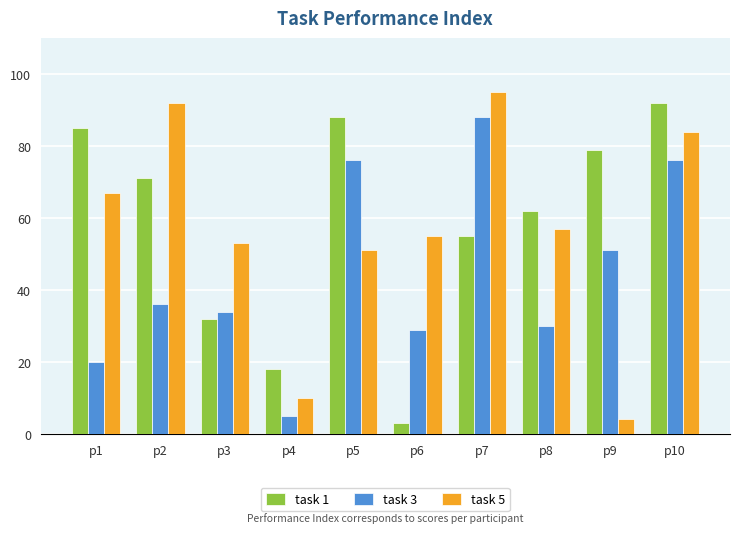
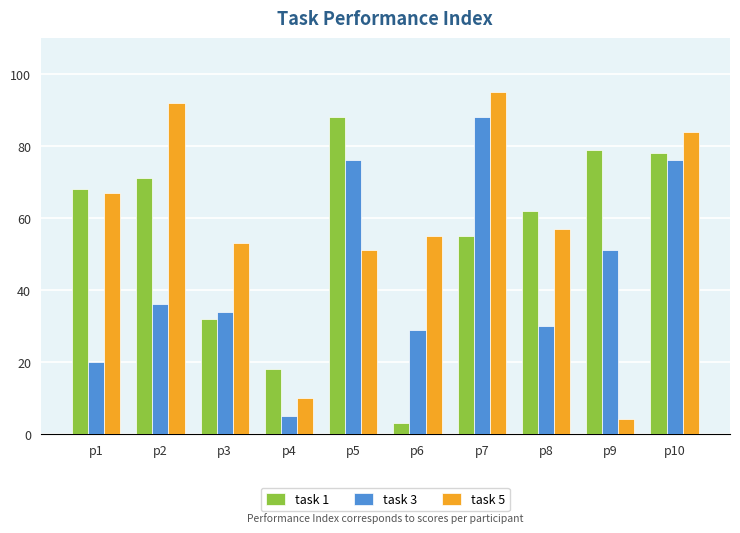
task 1, p1: 85 -> 68
task 1, p10: 92 -> 78
